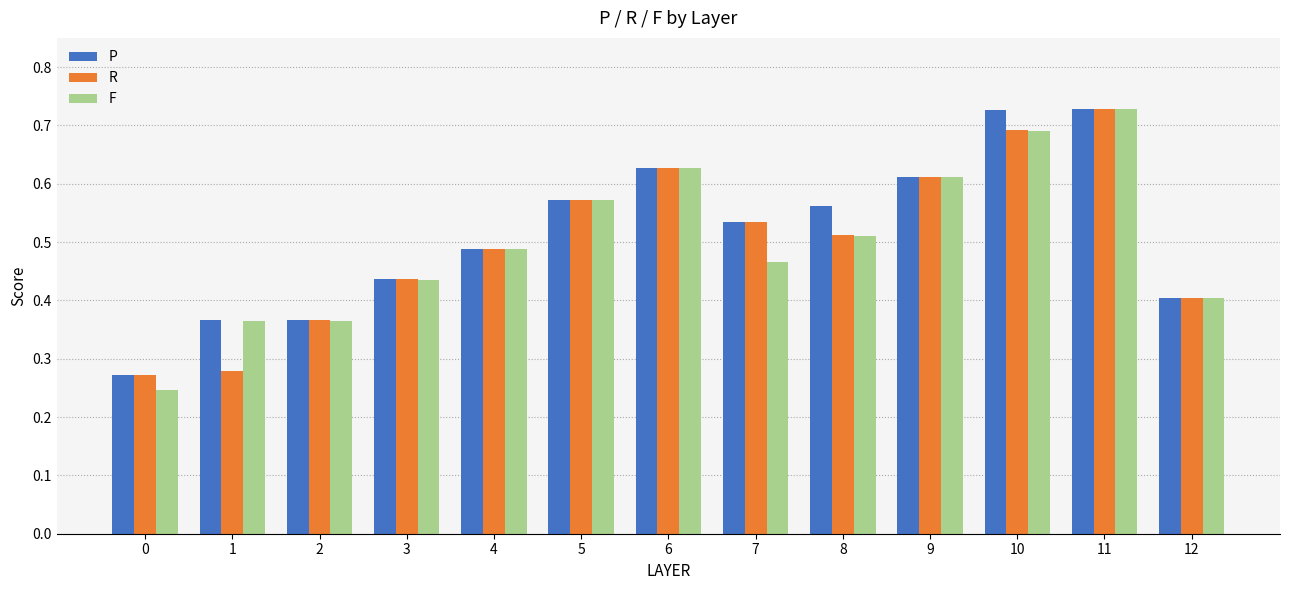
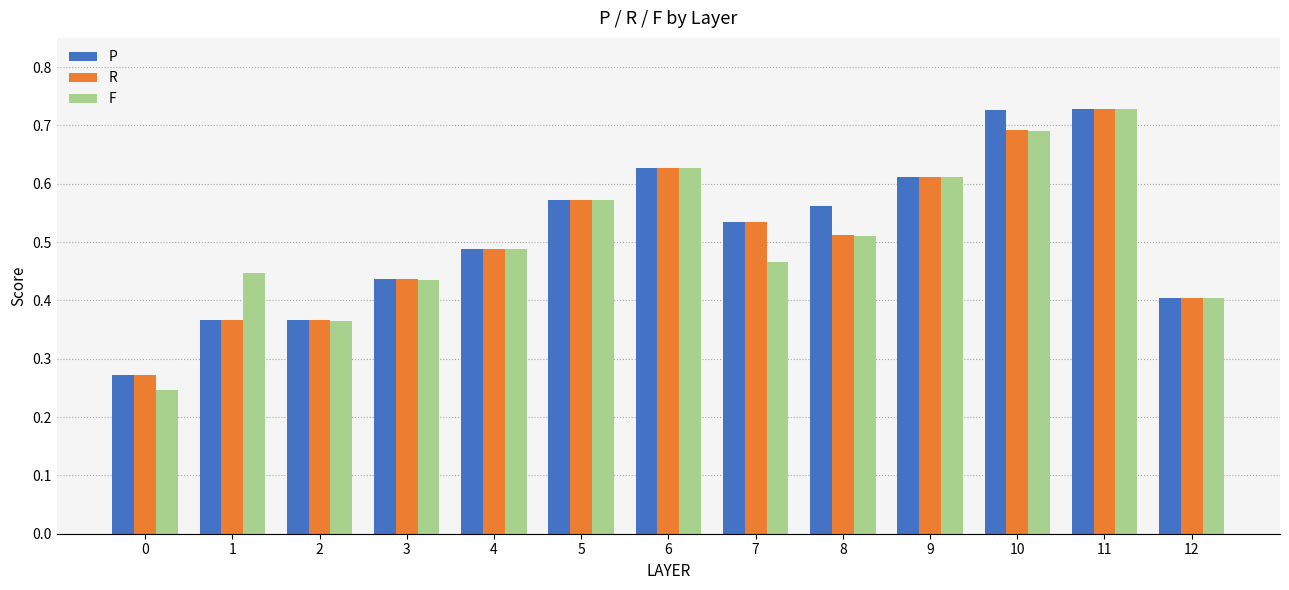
R, 1: 0.28 -> 0.37
F, 1: 0.36 -> 0.45
